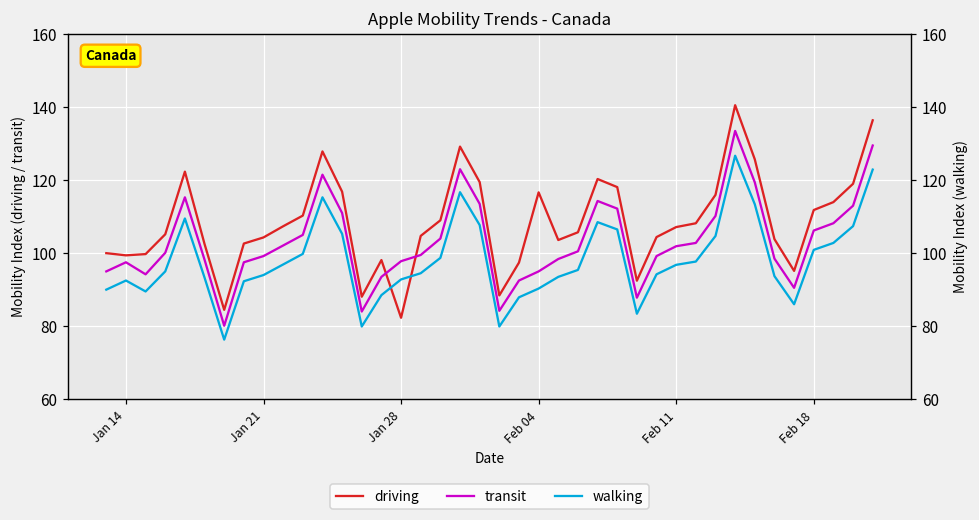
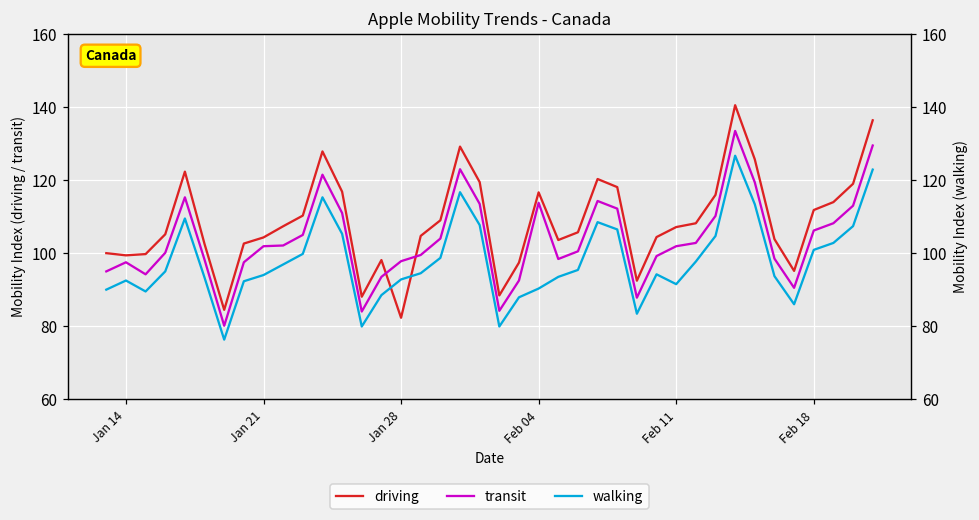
transit, Jan 21: 99 -> 102
transit, Feb 04: 95 -> 114
walking, Feb 11: 97 -> 92
